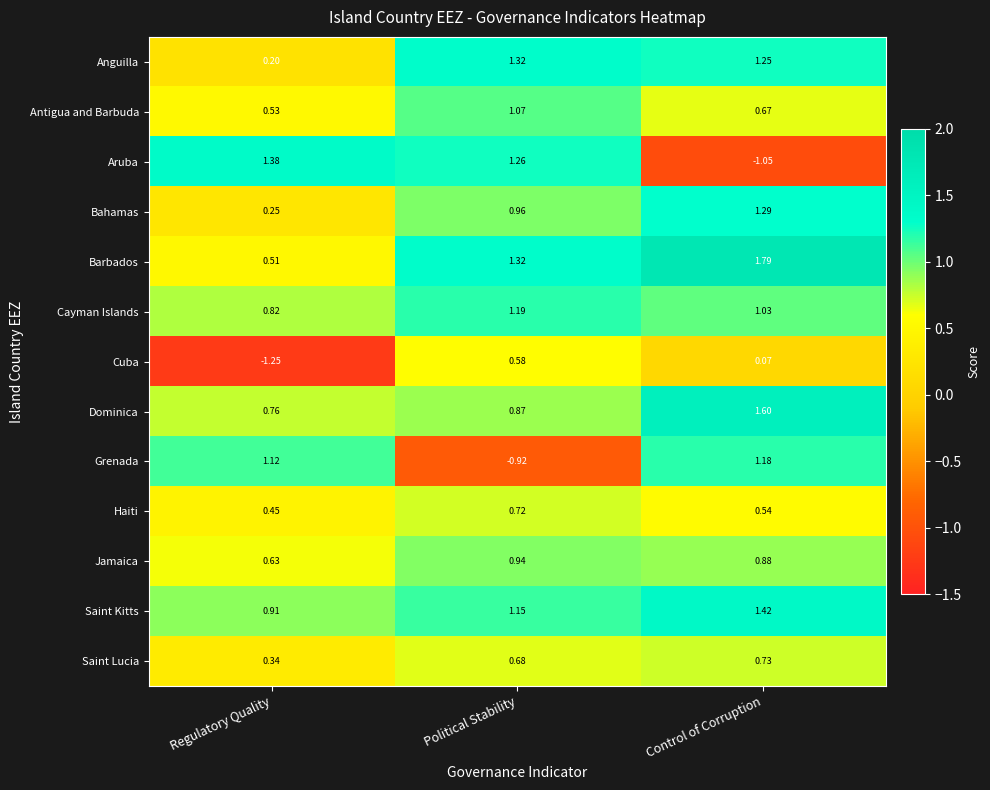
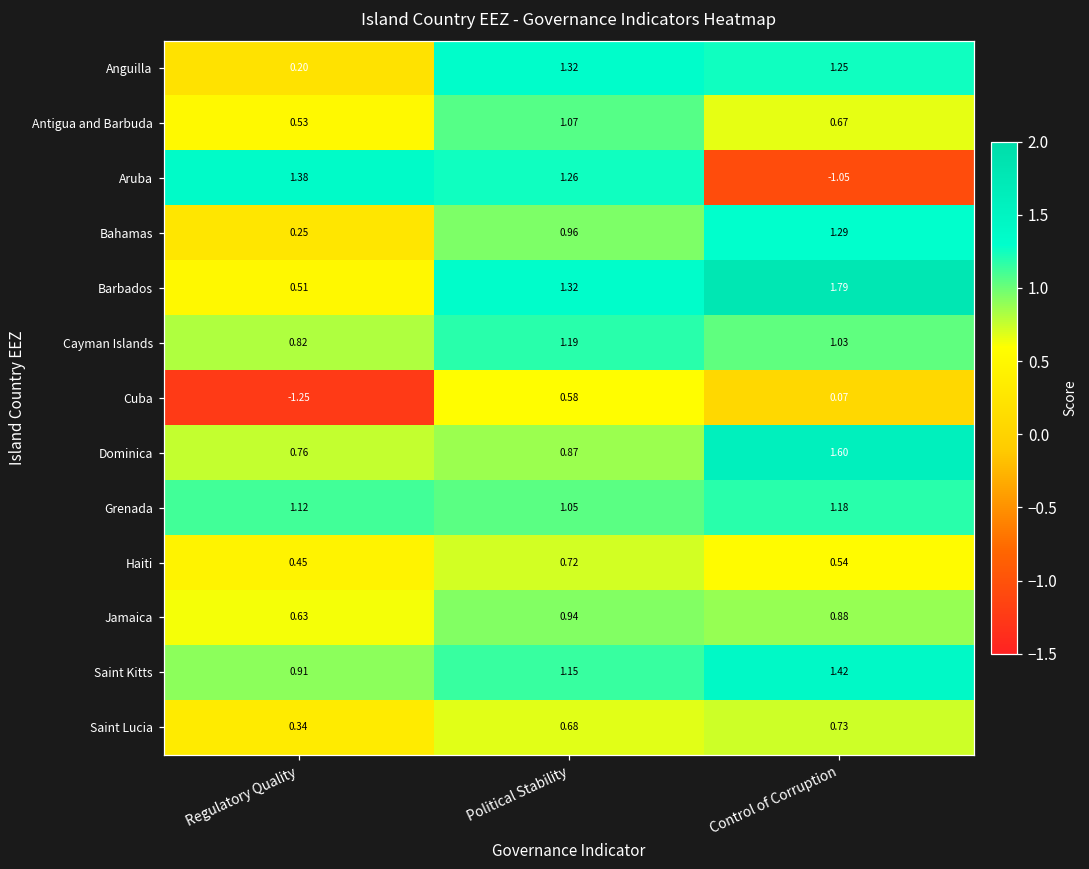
Grenada, Political Stability: -0.92 -> 1.05
